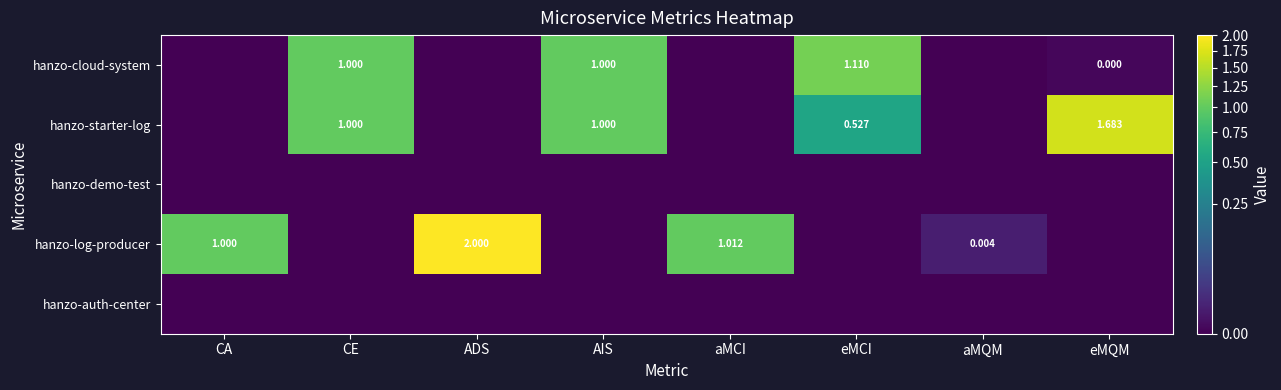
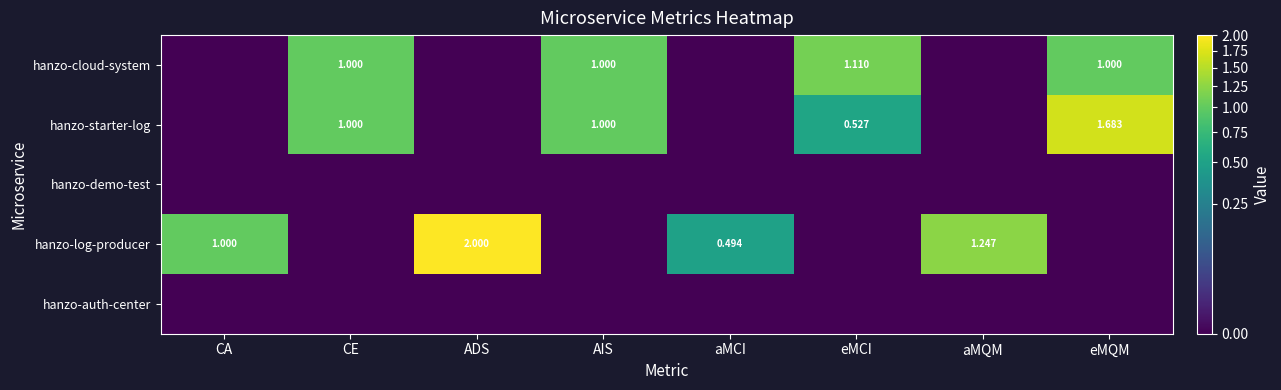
hanzo-cloud-system, eMQM: 0.000 -> 1.000
hanzo-log-producer, aMCI: 1.012 -> 0.494
hanzo-log-producer, aMQM: 0.004 -> 1.247
